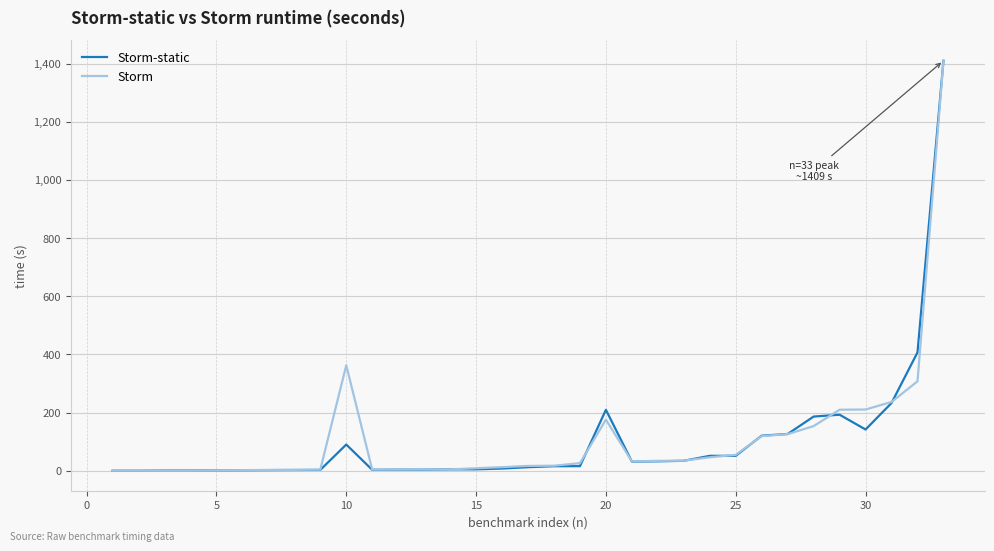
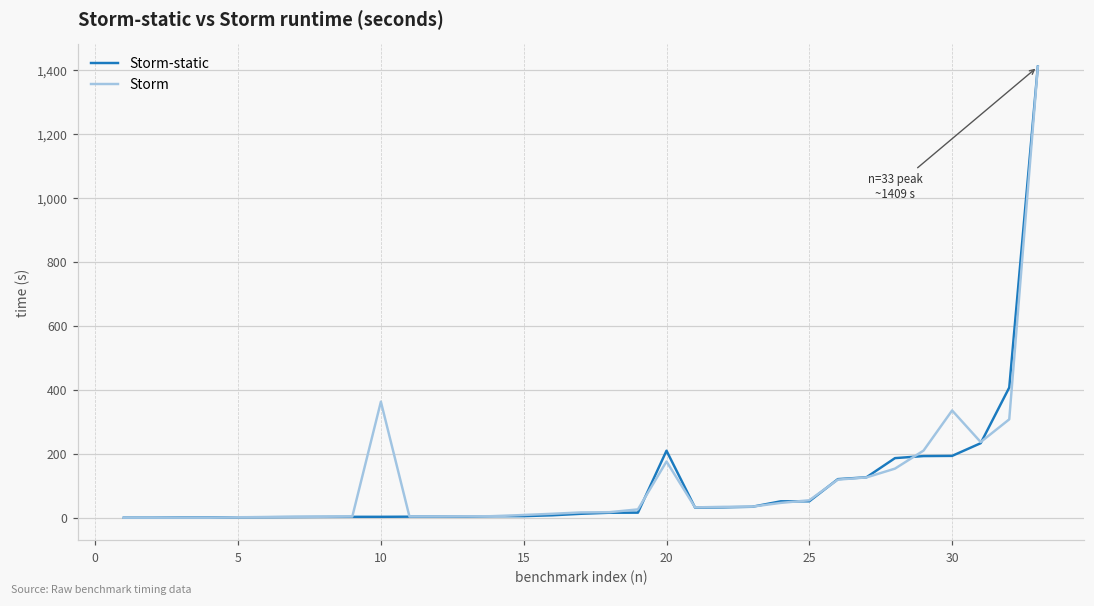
Storm-static, 10: 90 -> 0
Storm-static, 30: 140 -> 190
Storm, 30: 210 -> 340
